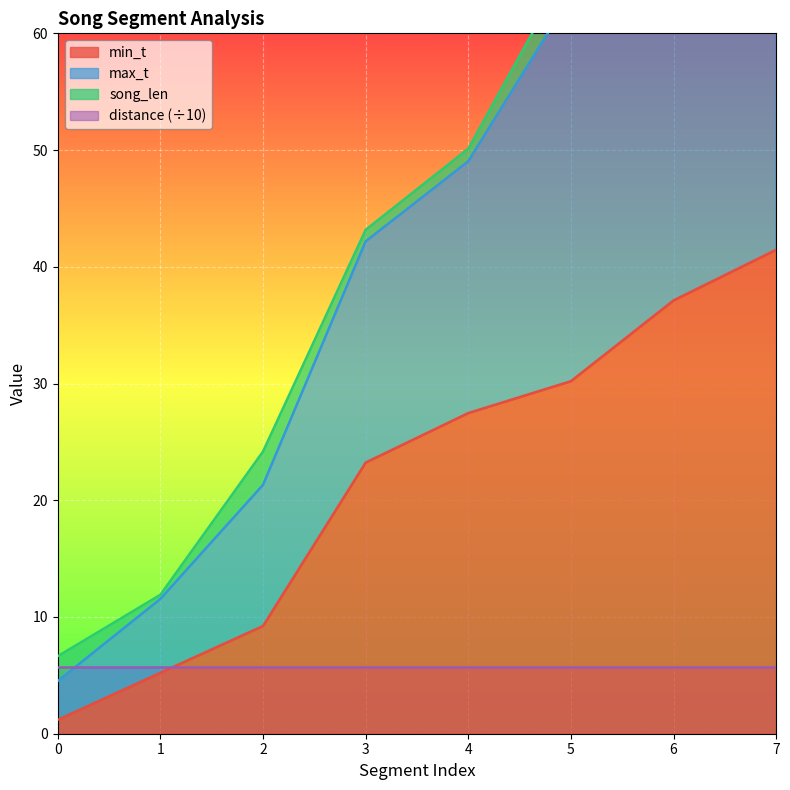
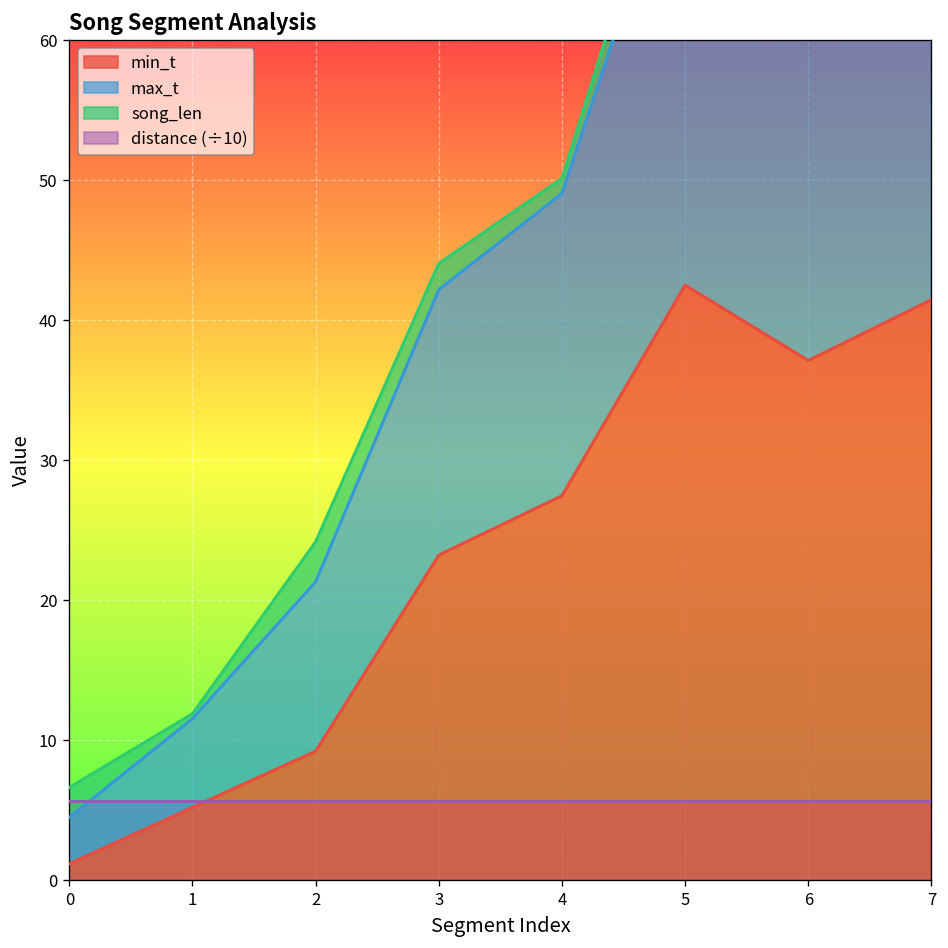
song_len, 3: 1.0 -> 1.9
min_t, 5: 30.2 -> 42.5
